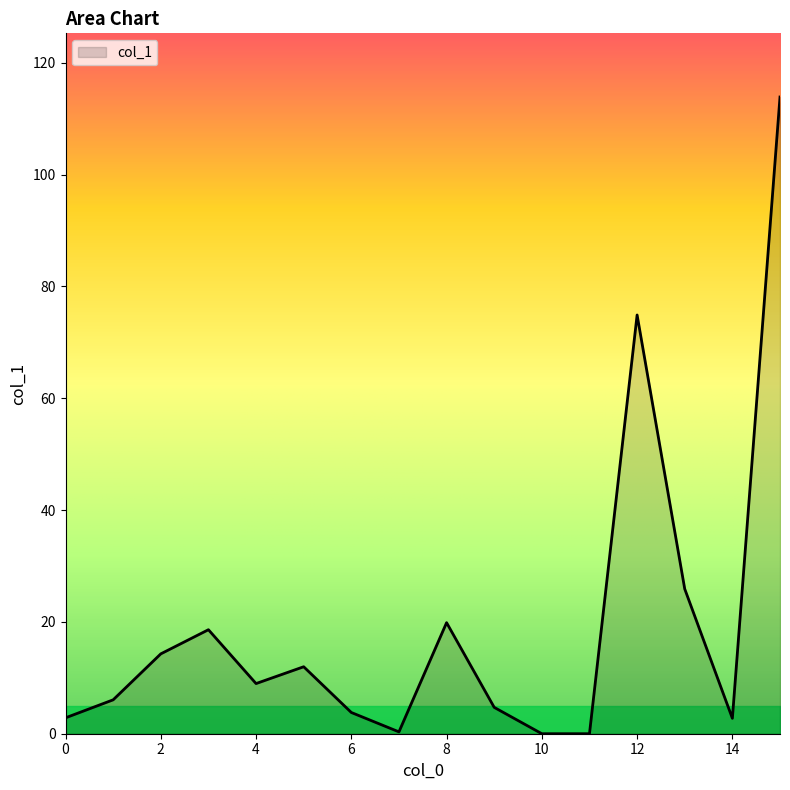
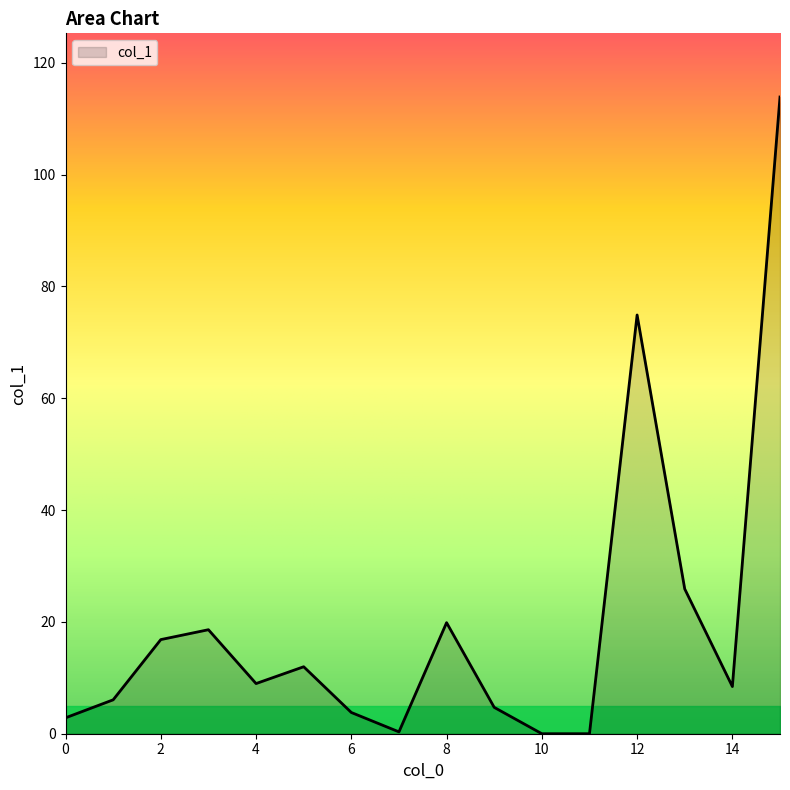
col_1, 2: 14 -> 17
col_1, 14: 3 -> 8
